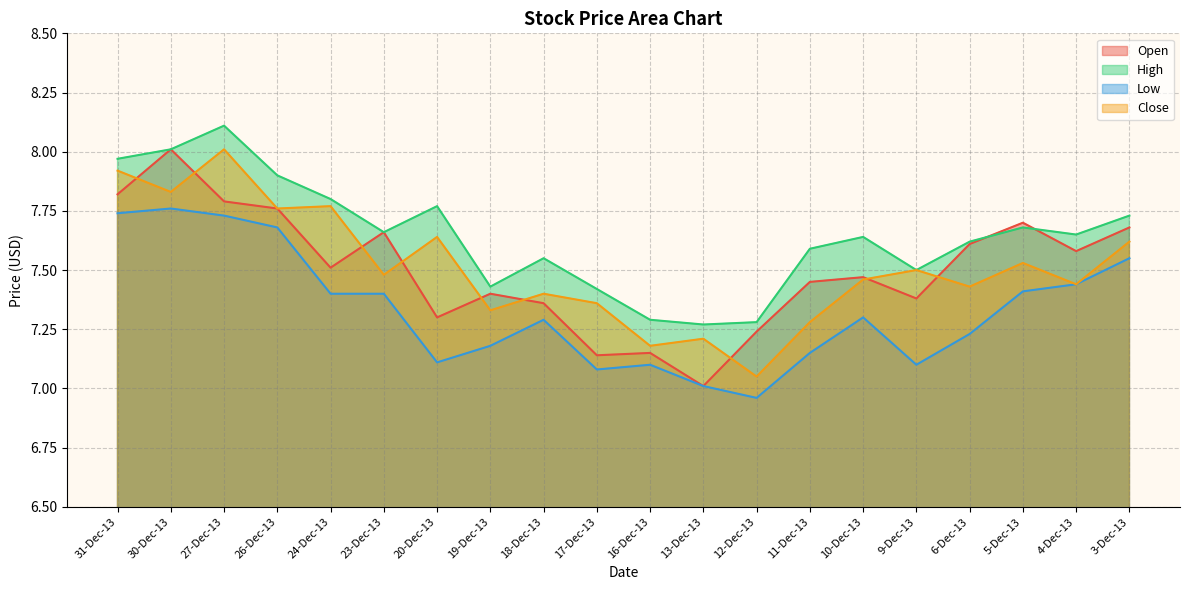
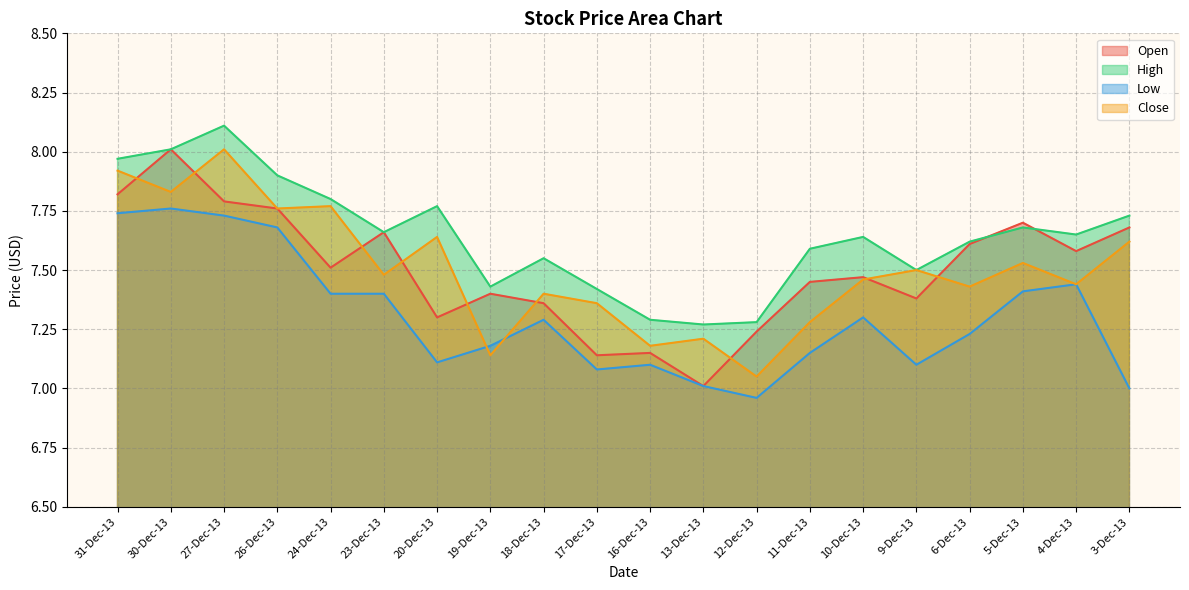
Close, 19-Dec-13: 7.33 -> 7.14
Low, 3-Dec-13: 7.55 -> 7.00
